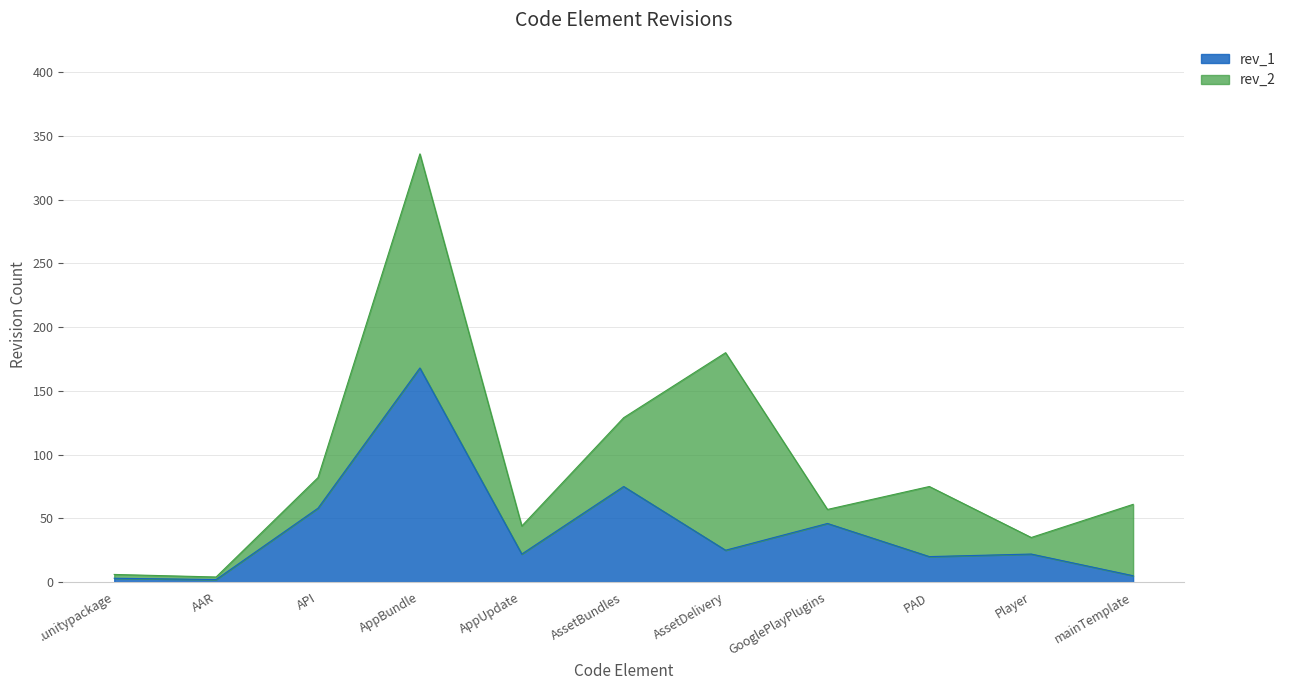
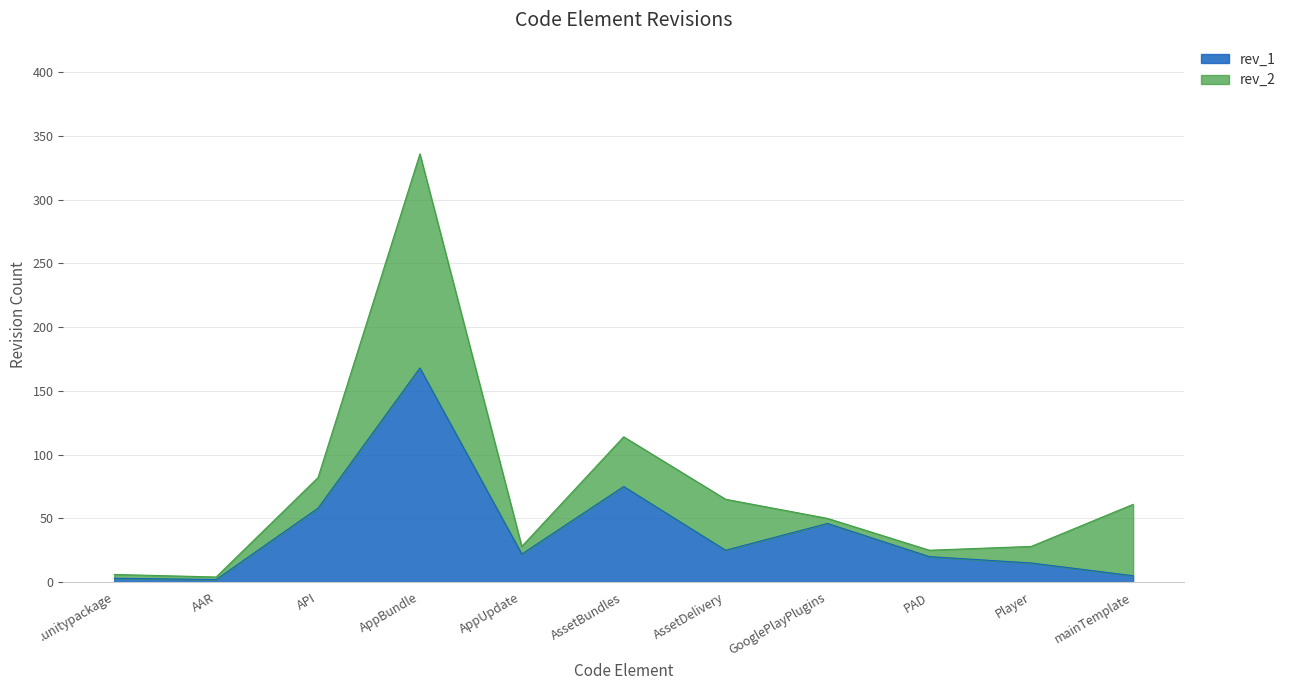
rev_2, AppUpdate: 22 -> 6
rev_2, AssetBundles: 54 -> 39
rev_2, AssetDelivery: 155 -> 40
rev_2, GooglePlayPlugins: 11 -> 4
rev_2, PAD: 55 -> 5
rev_1, Player: 22 -> 15
